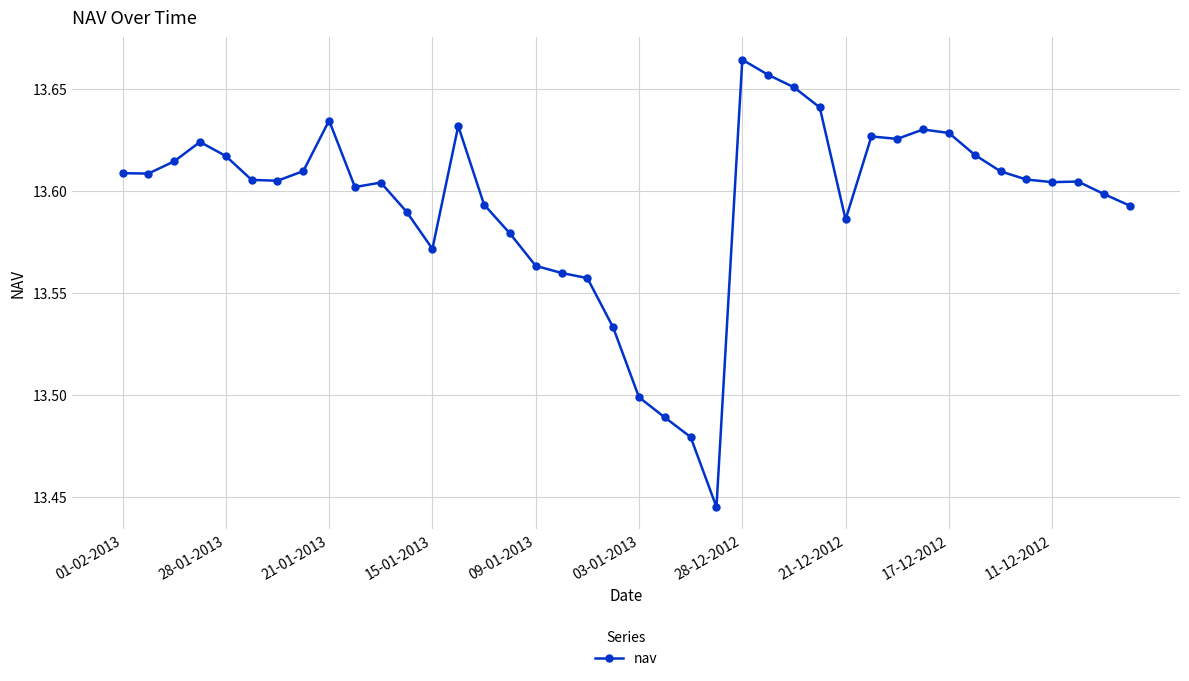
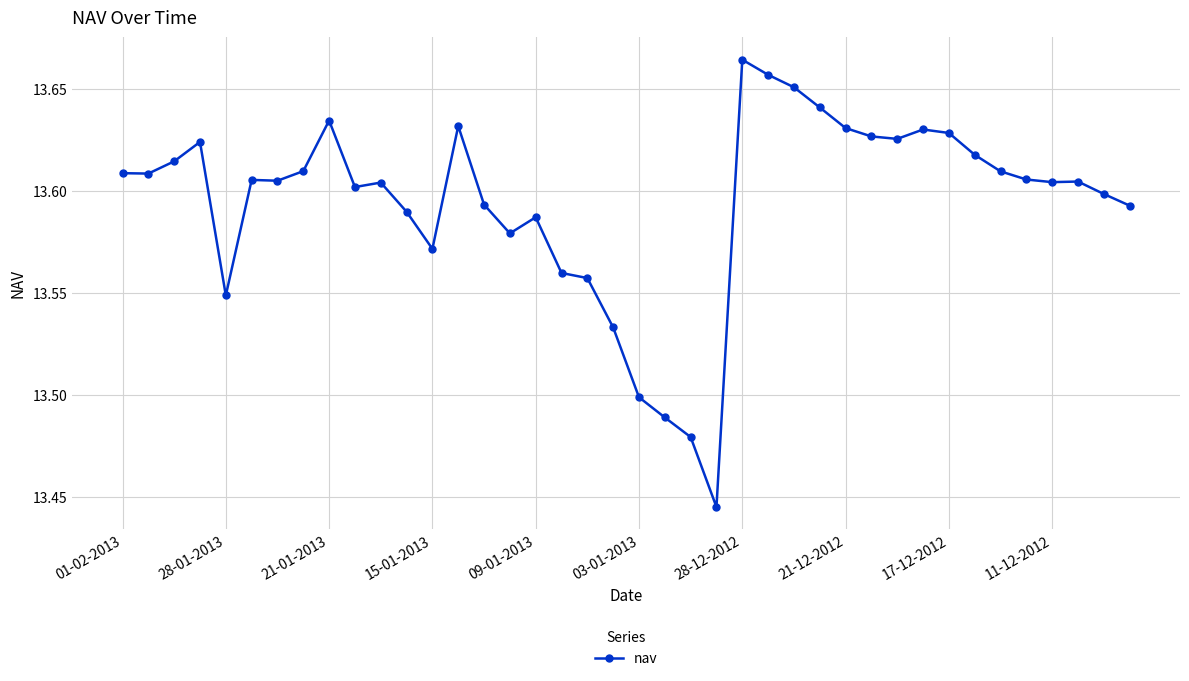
28-01-2013: 13.617 -> 13.549
09-01-2013: 13.563 -> 13.587
21-12-2012: 13.586 -> 13.631
